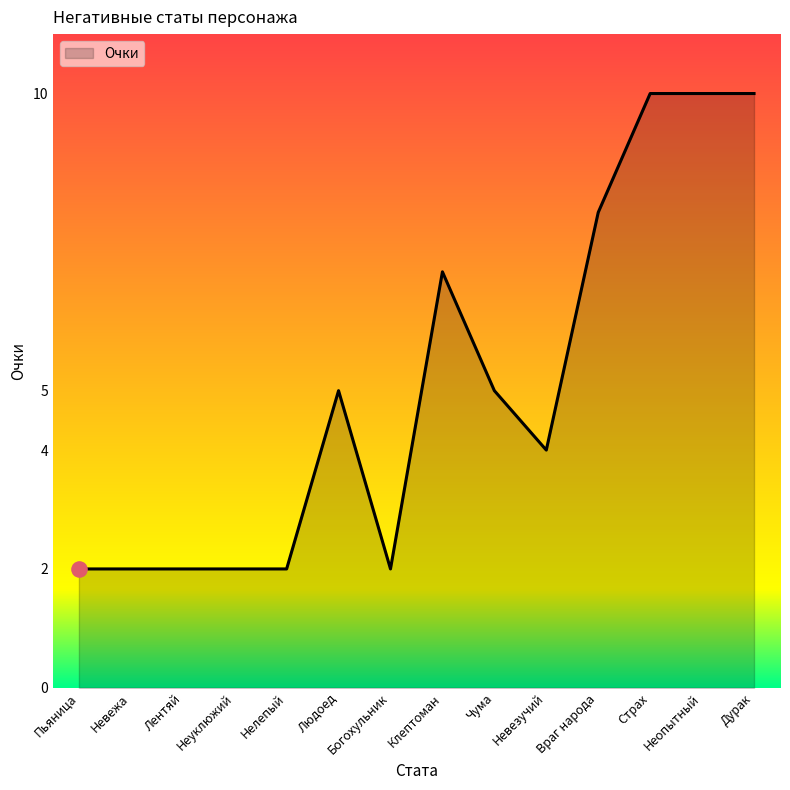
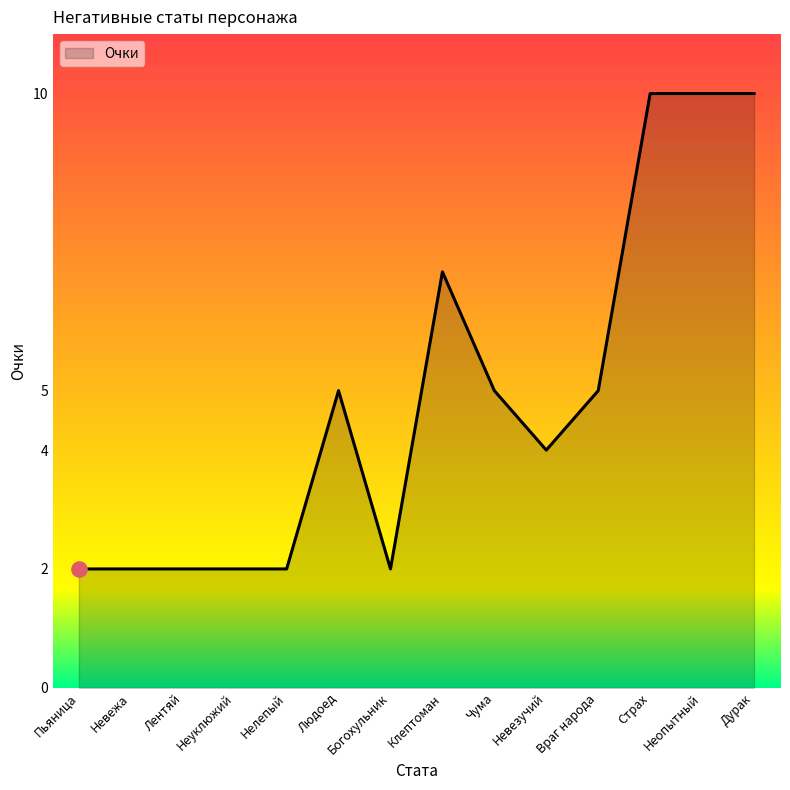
Очки, Враг народа: 8 -> 5
